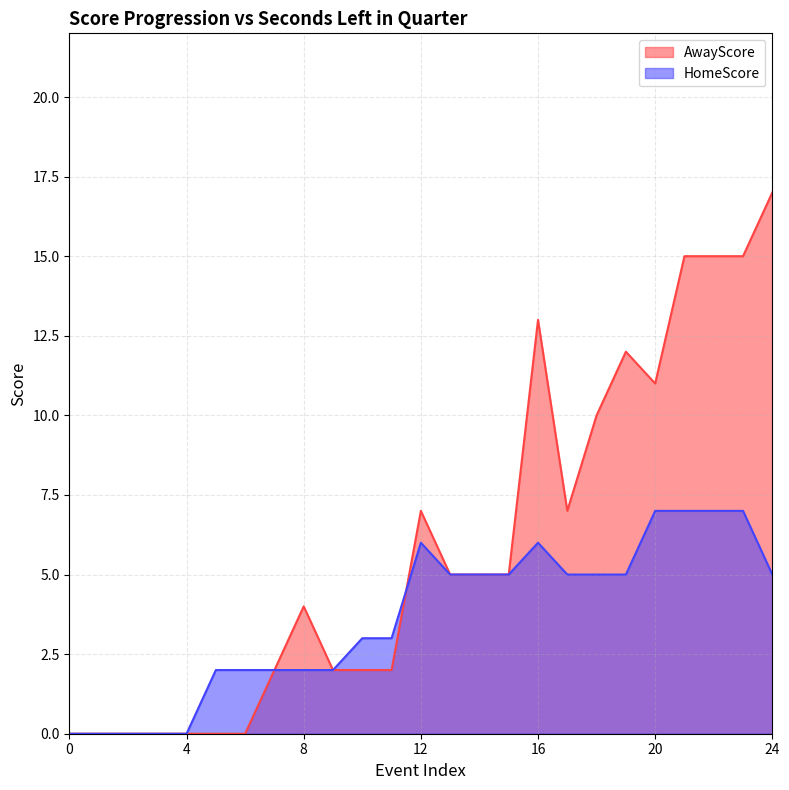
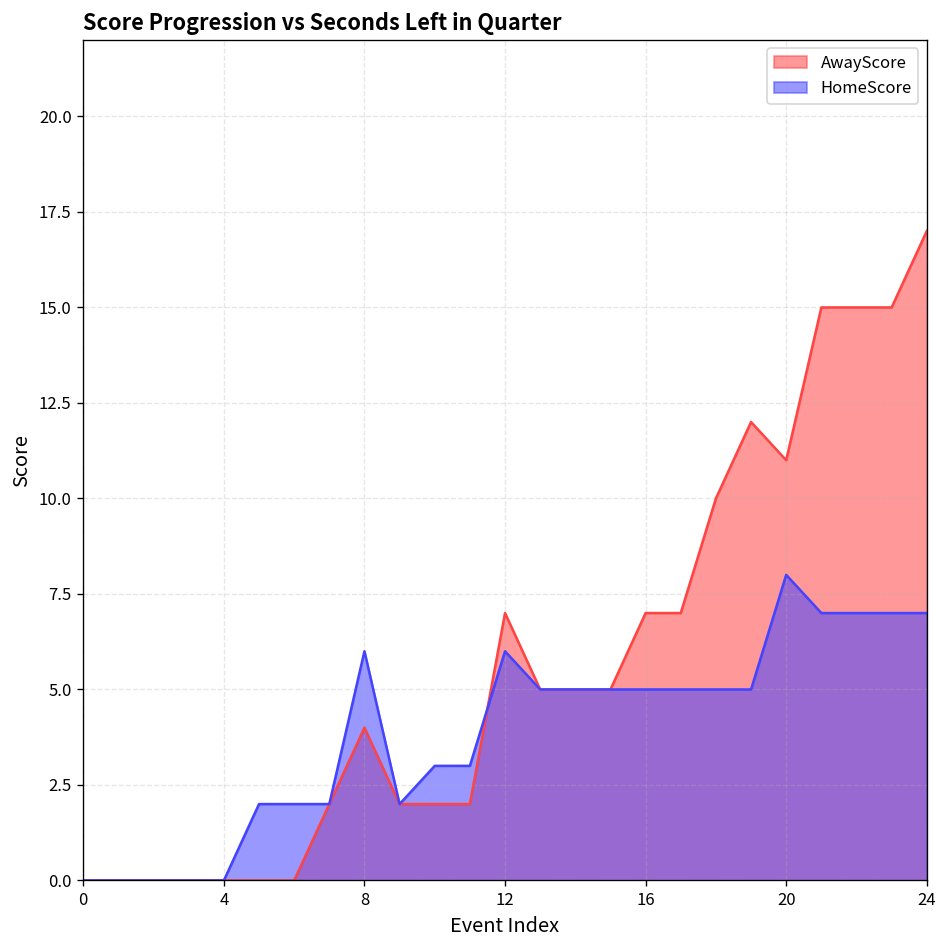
HomeScore, 8: 2 -> 6
AwayScore, 16: 13 -> 7
HomeScore, 16: 6 -> 5
HomeScore, 20: 7 -> 8
HomeScore, 24: 5 -> 7
